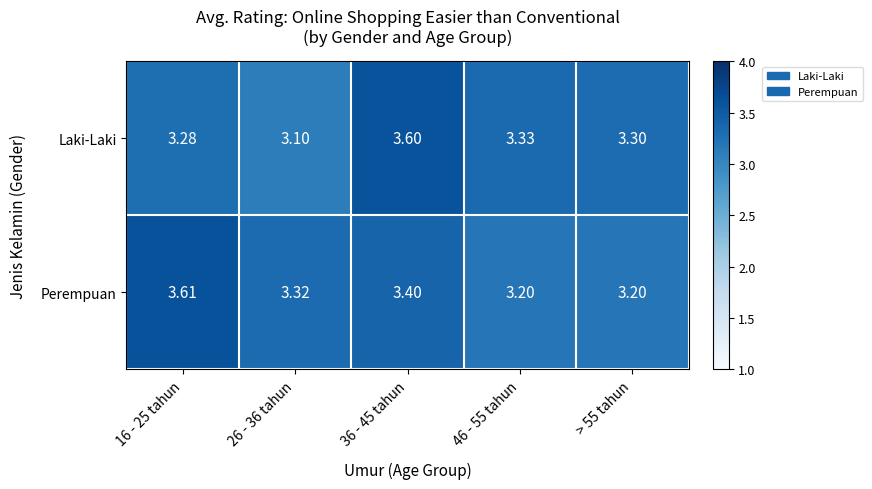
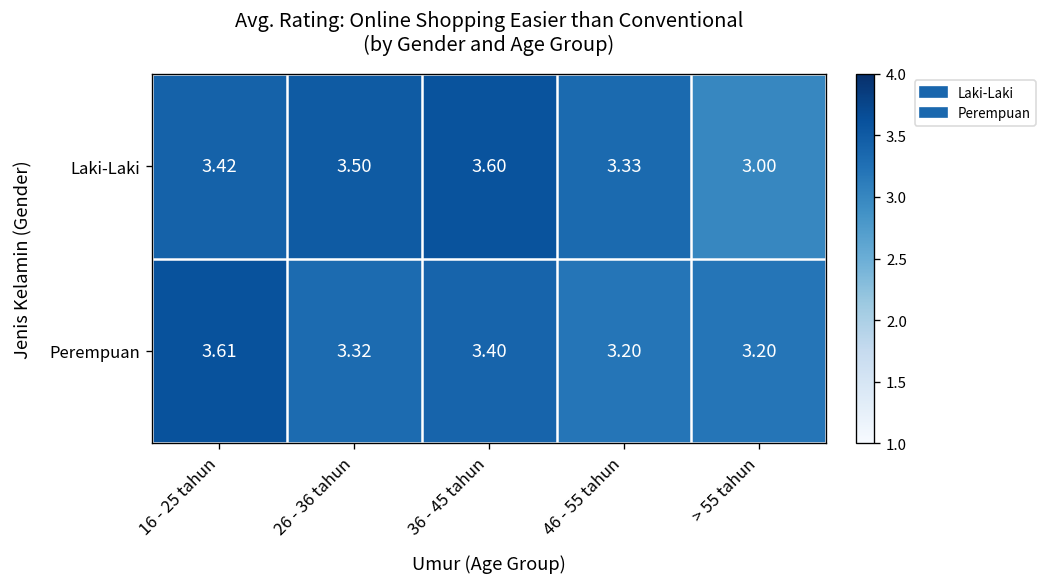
Laki-Laki, 16 - 25 tahun: 3.28 -> 3.42
Laki-Laki, 26 - 36 tahun: 3.10 -> 3.50
Laki-Laki, > 55 tahun: 3.30 -> 3.00
